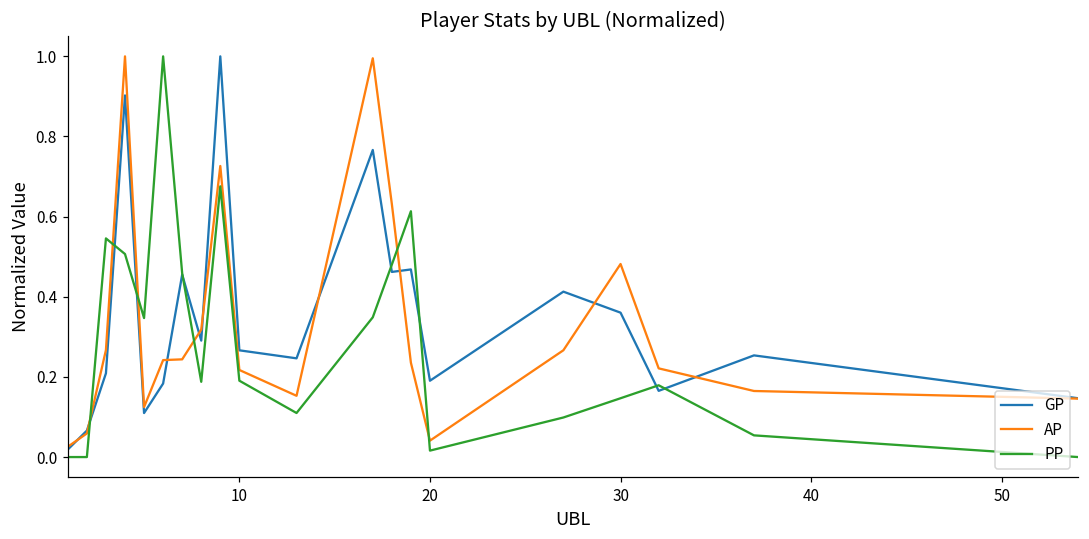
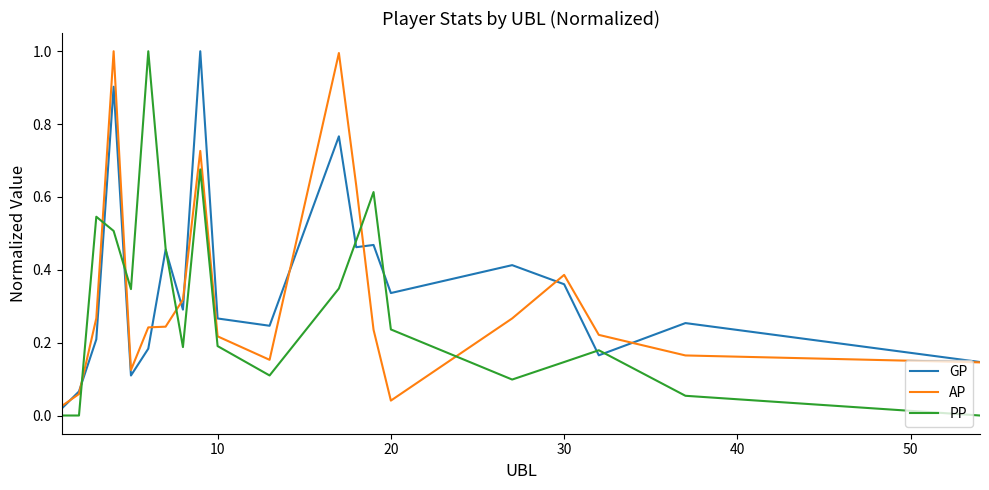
GP, 20: 0.19 -> 0.34
PP, 20: 0.02 -> 0.24
AP, 30: 0.48 -> 0.39
